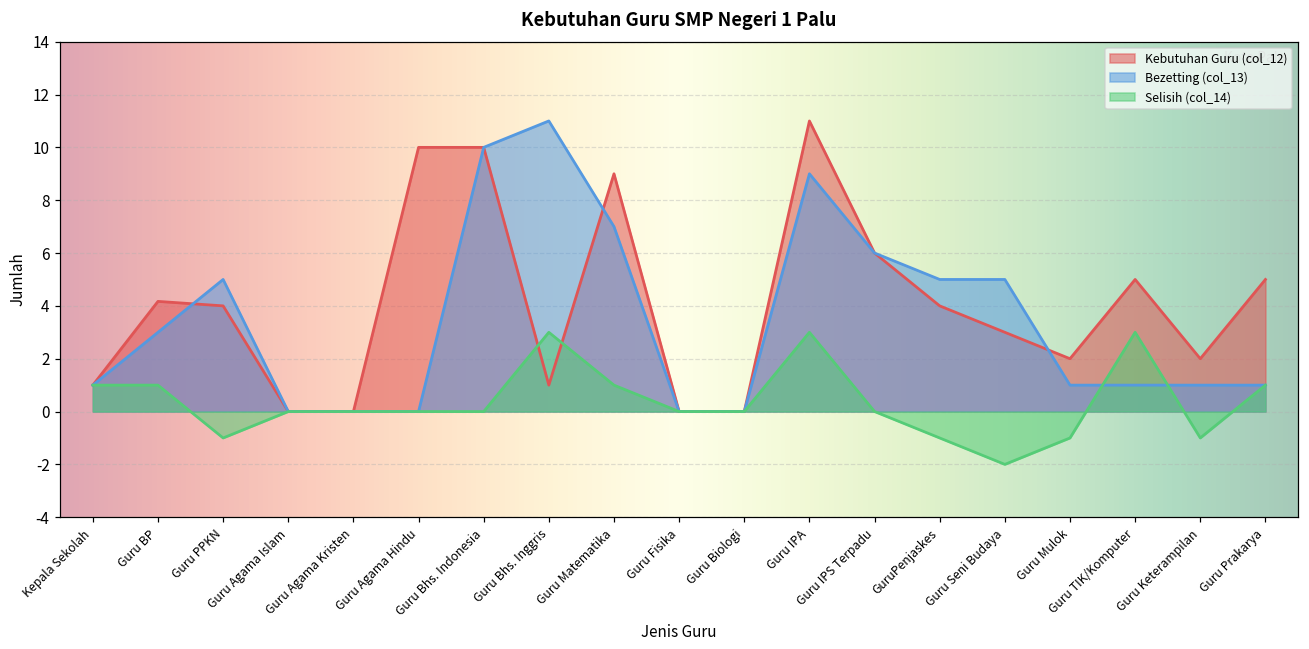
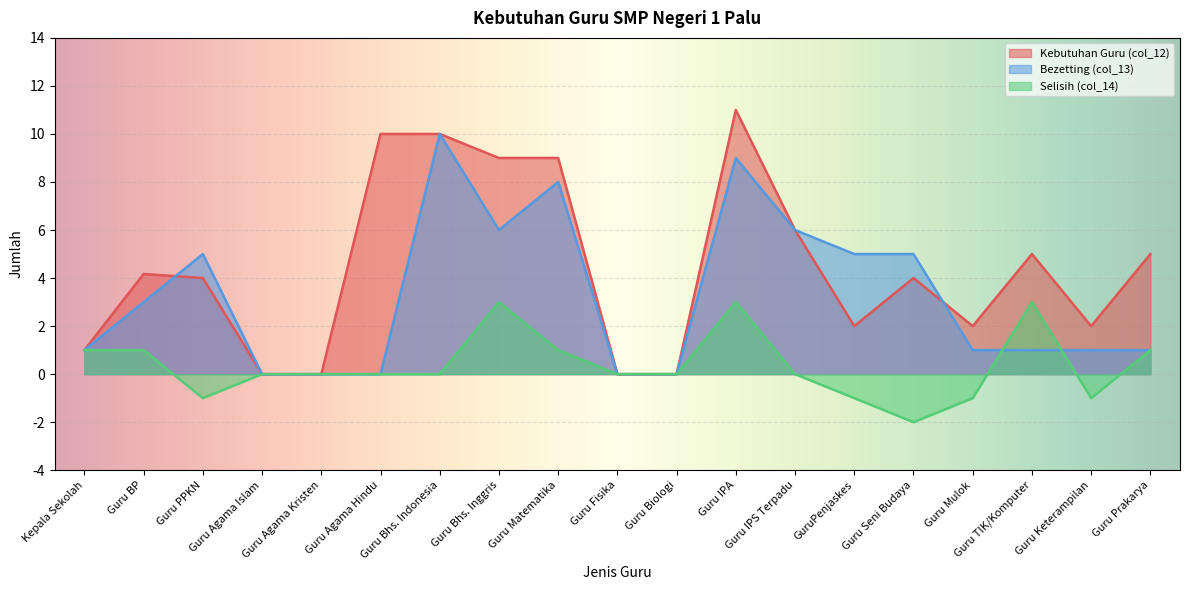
Kebutuhan Guru (col_12), Guru Bhs. Inggris: 1 -> 9
Bezetting (col_13), Guru Bhs. Inggris: 11 -> 6
Bezetting (col_13), Guru Matematika: 7 -> 8
Kebutuhan Guru (col_12), GuruPenjaskes: 4 -> 2
Kebutuhan Guru (col_12), Guru Seni Budaya: 3 -> 4
